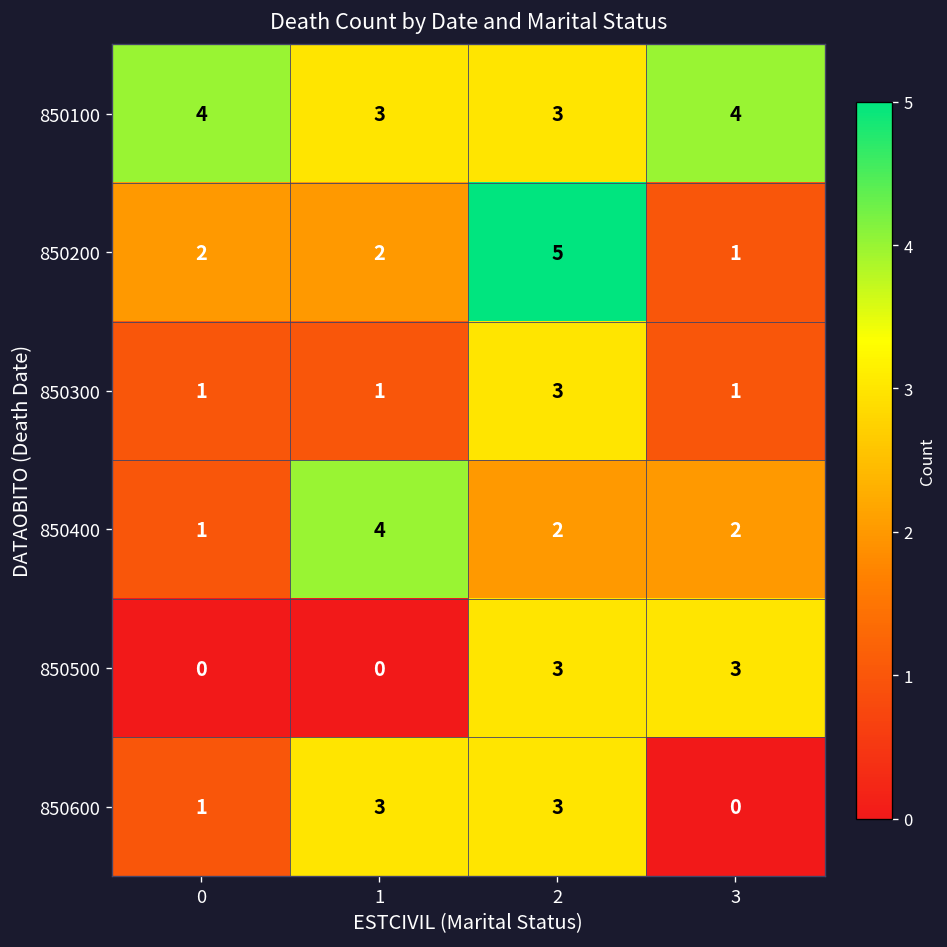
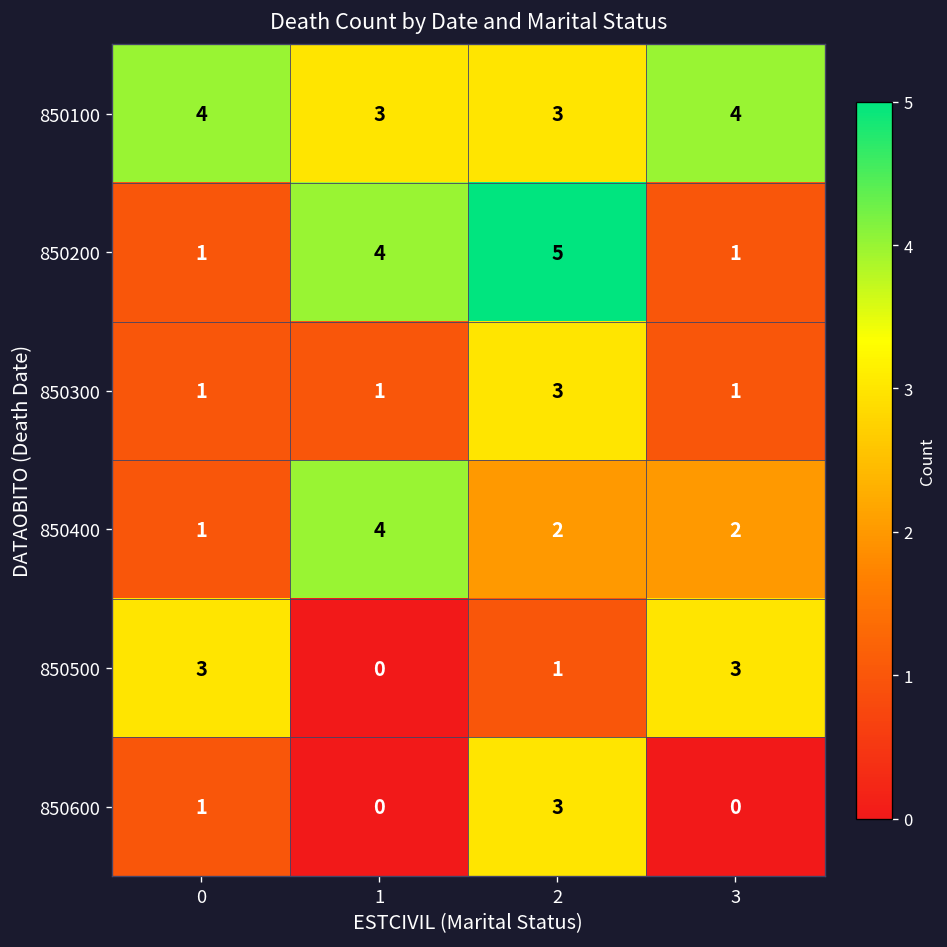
850200, 0: 2 -> 1
850200, 1: 2 -> 4
850500, 0: 0 -> 3
850500, 2: 3 -> 1
850600, 1: 3 -> 0
